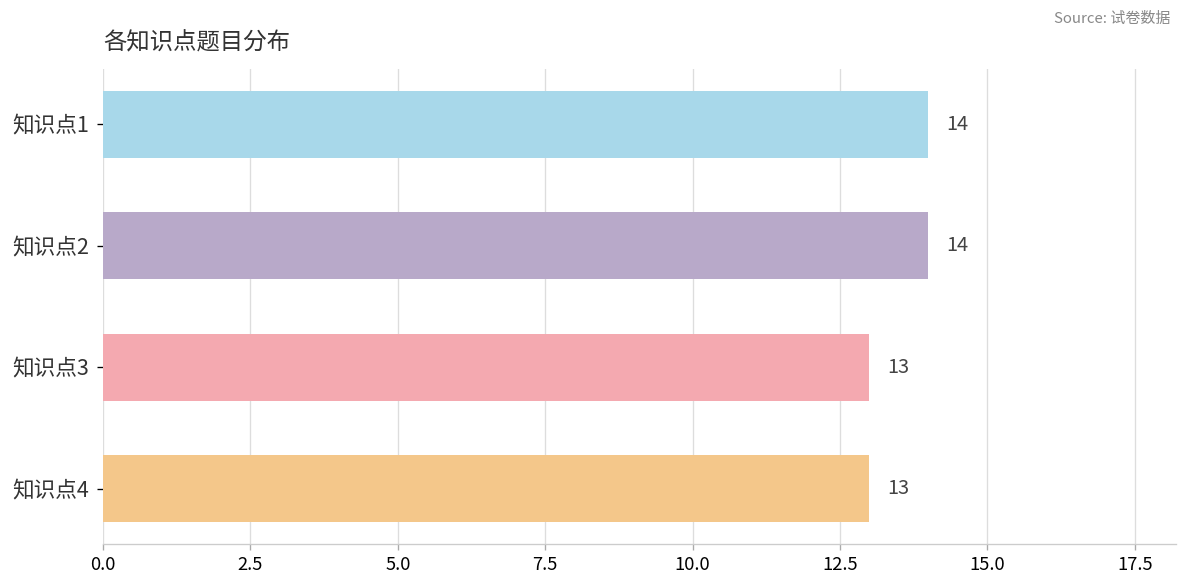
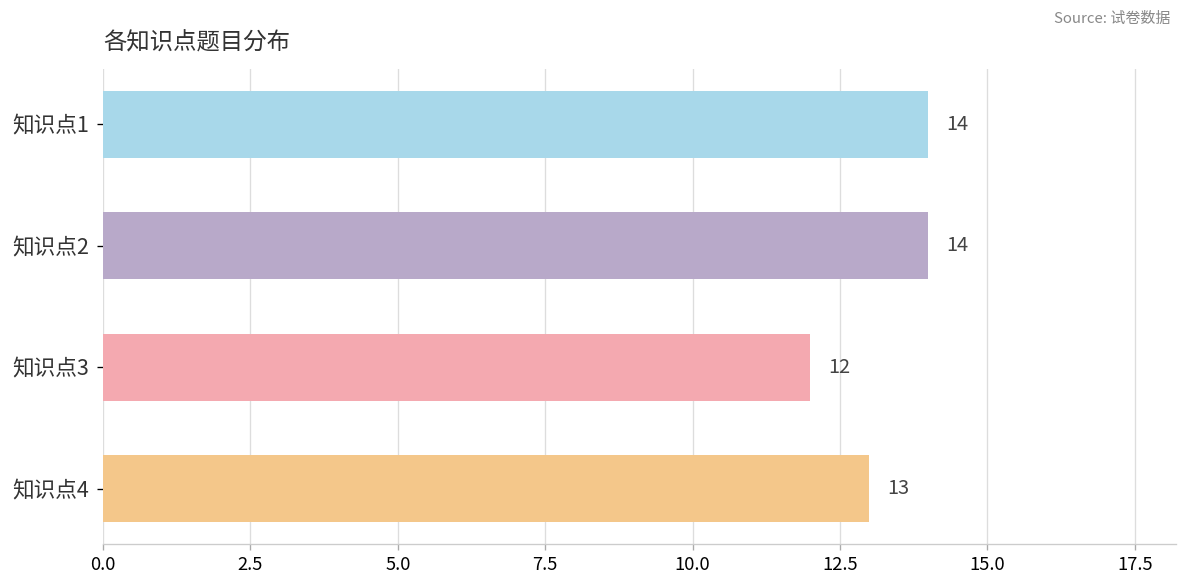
知识点3: 13 -> 12
